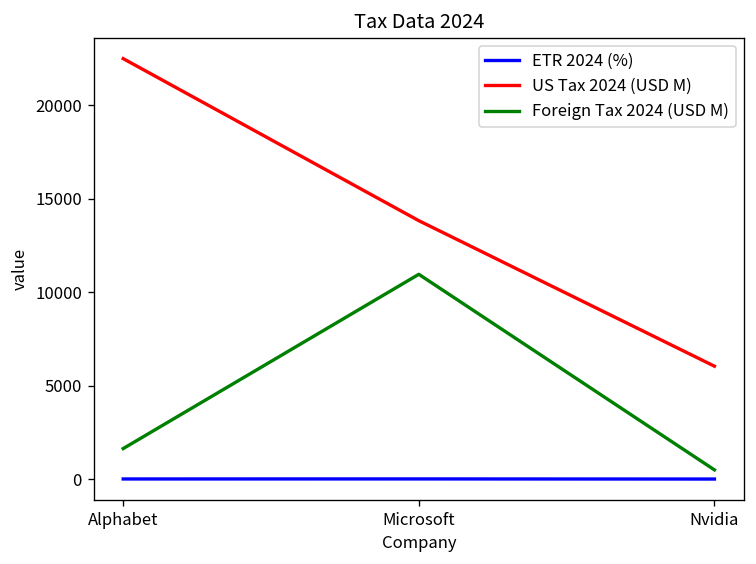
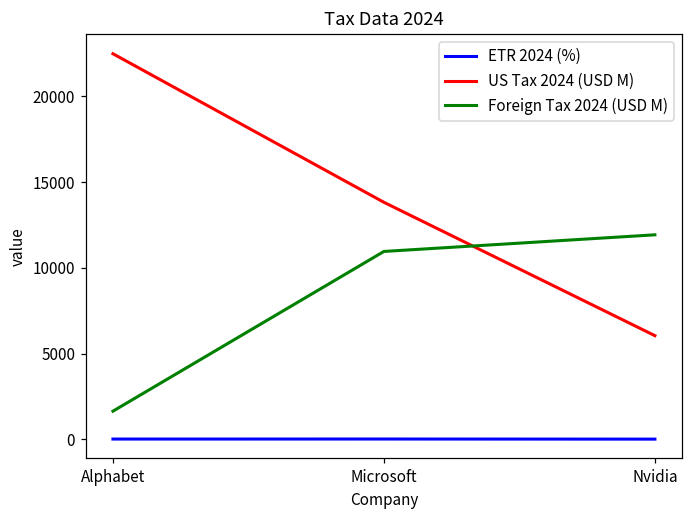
Foreign Tax 2024 (USD M), Nvidia: 500 -> 11900
